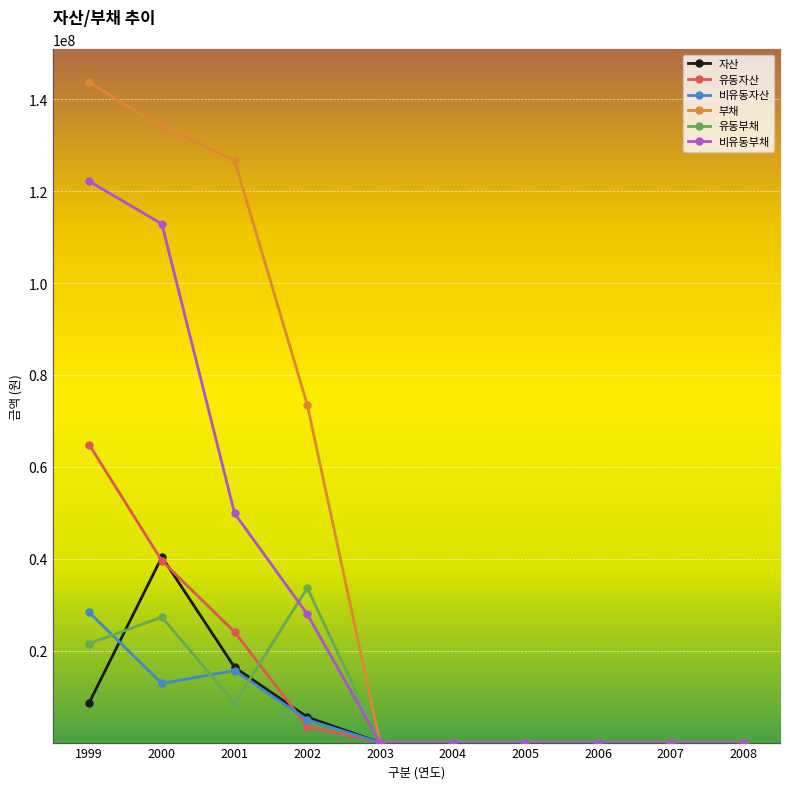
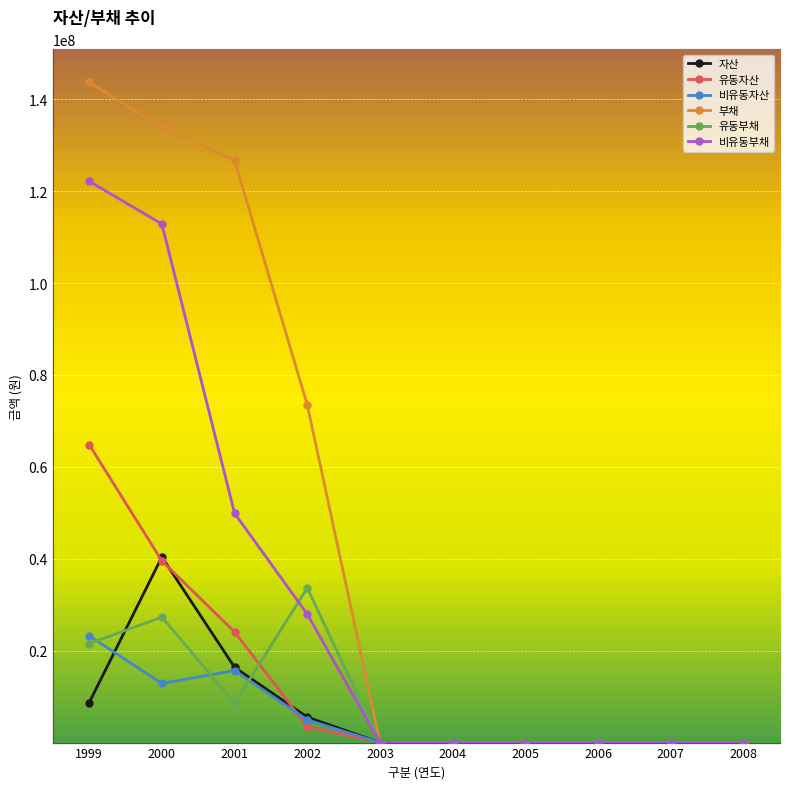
비유동자산, 1999: 28000000 -> 23000000
